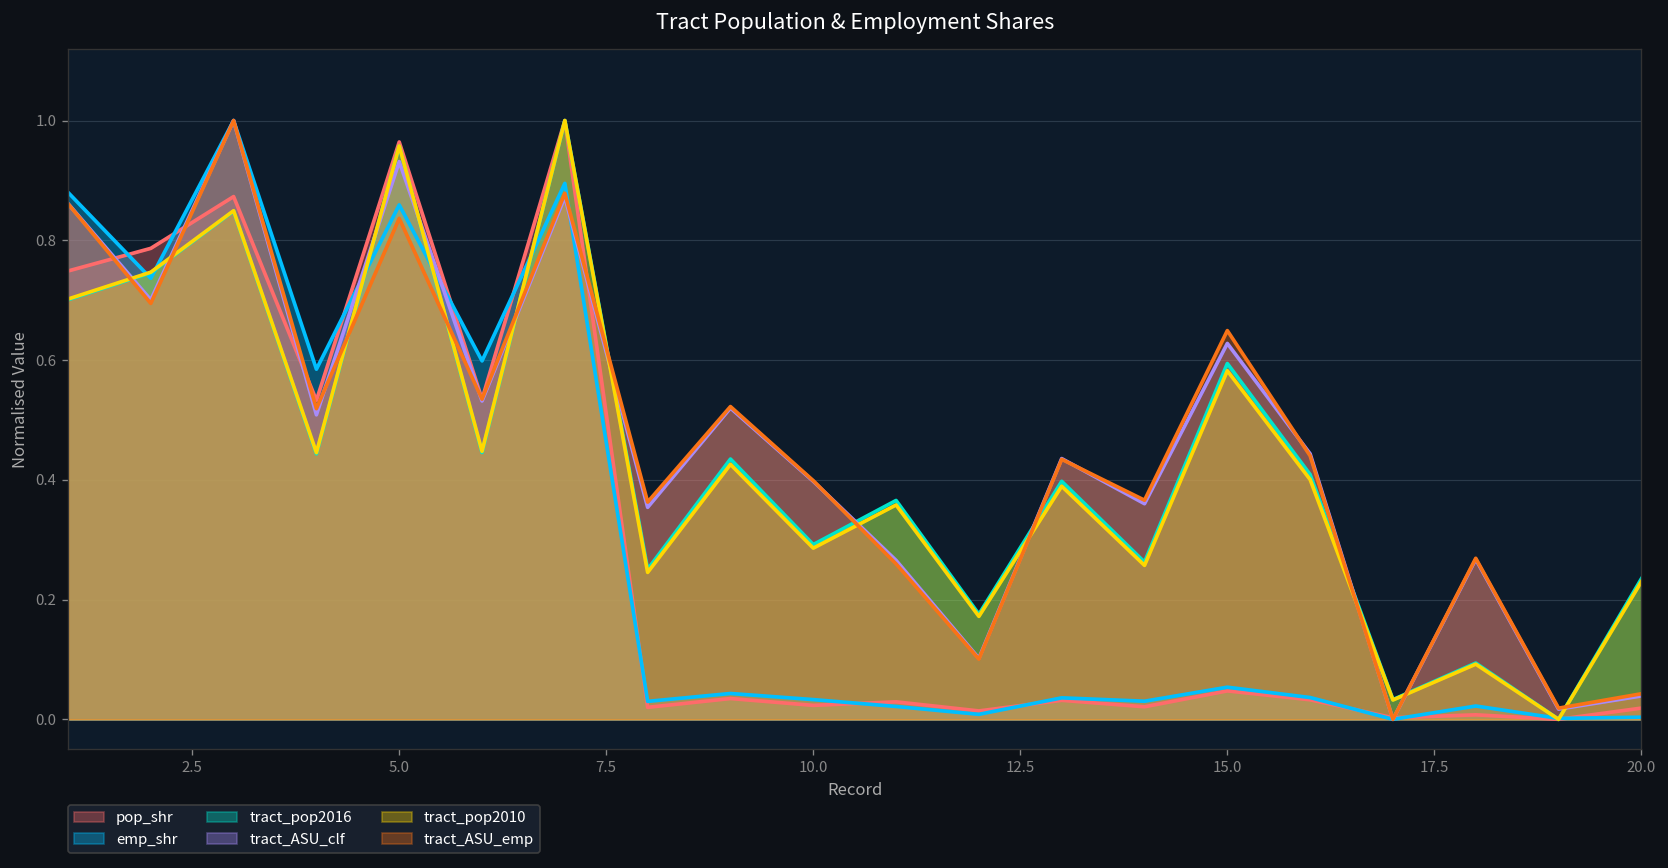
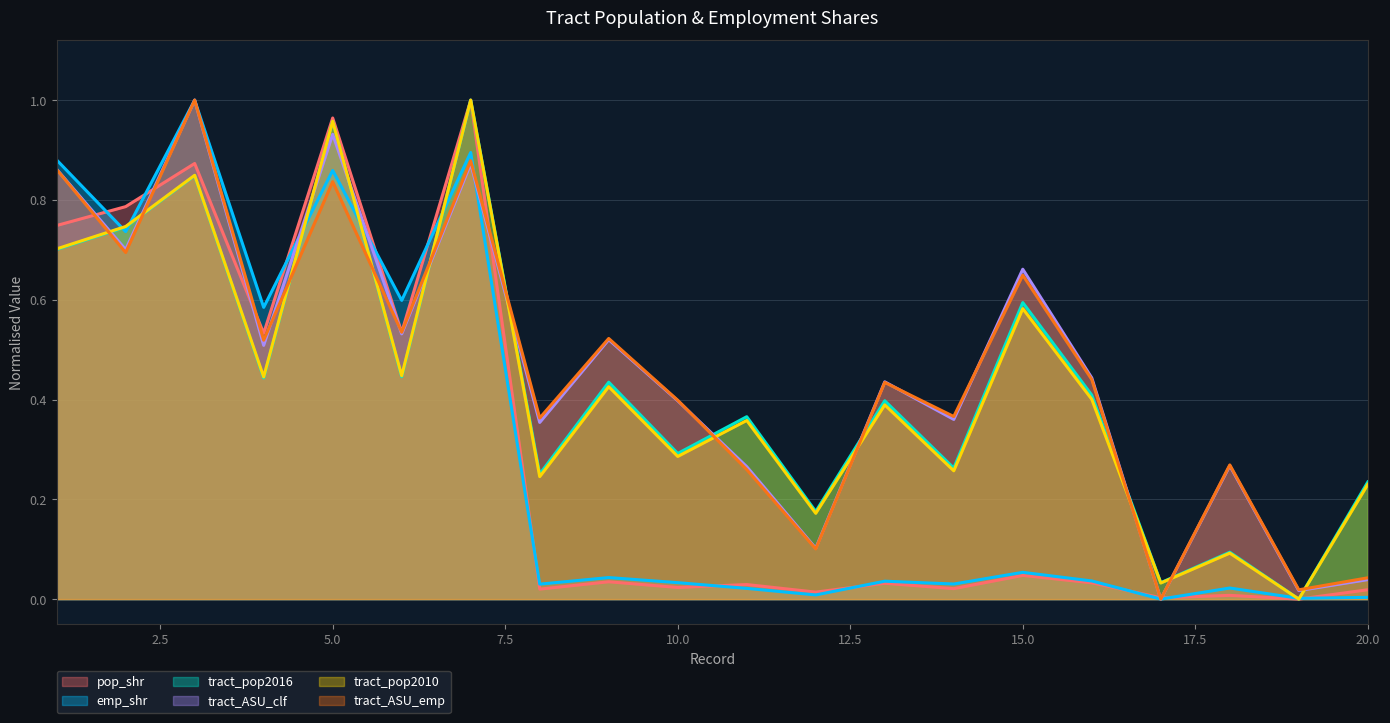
tract_ASU_clf, 15.0: 0.63 -> 0.66
